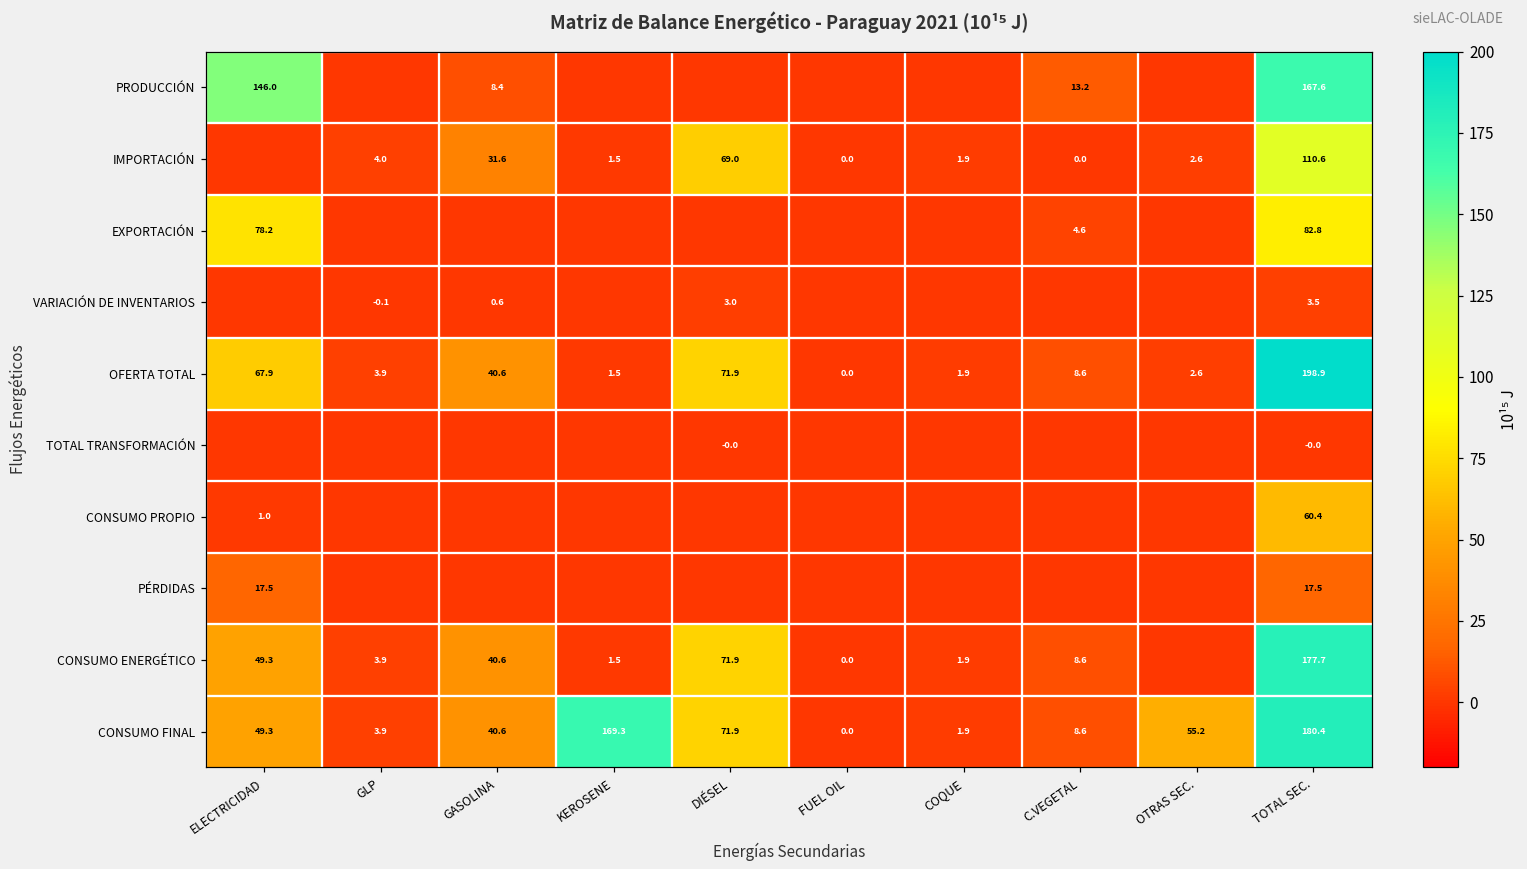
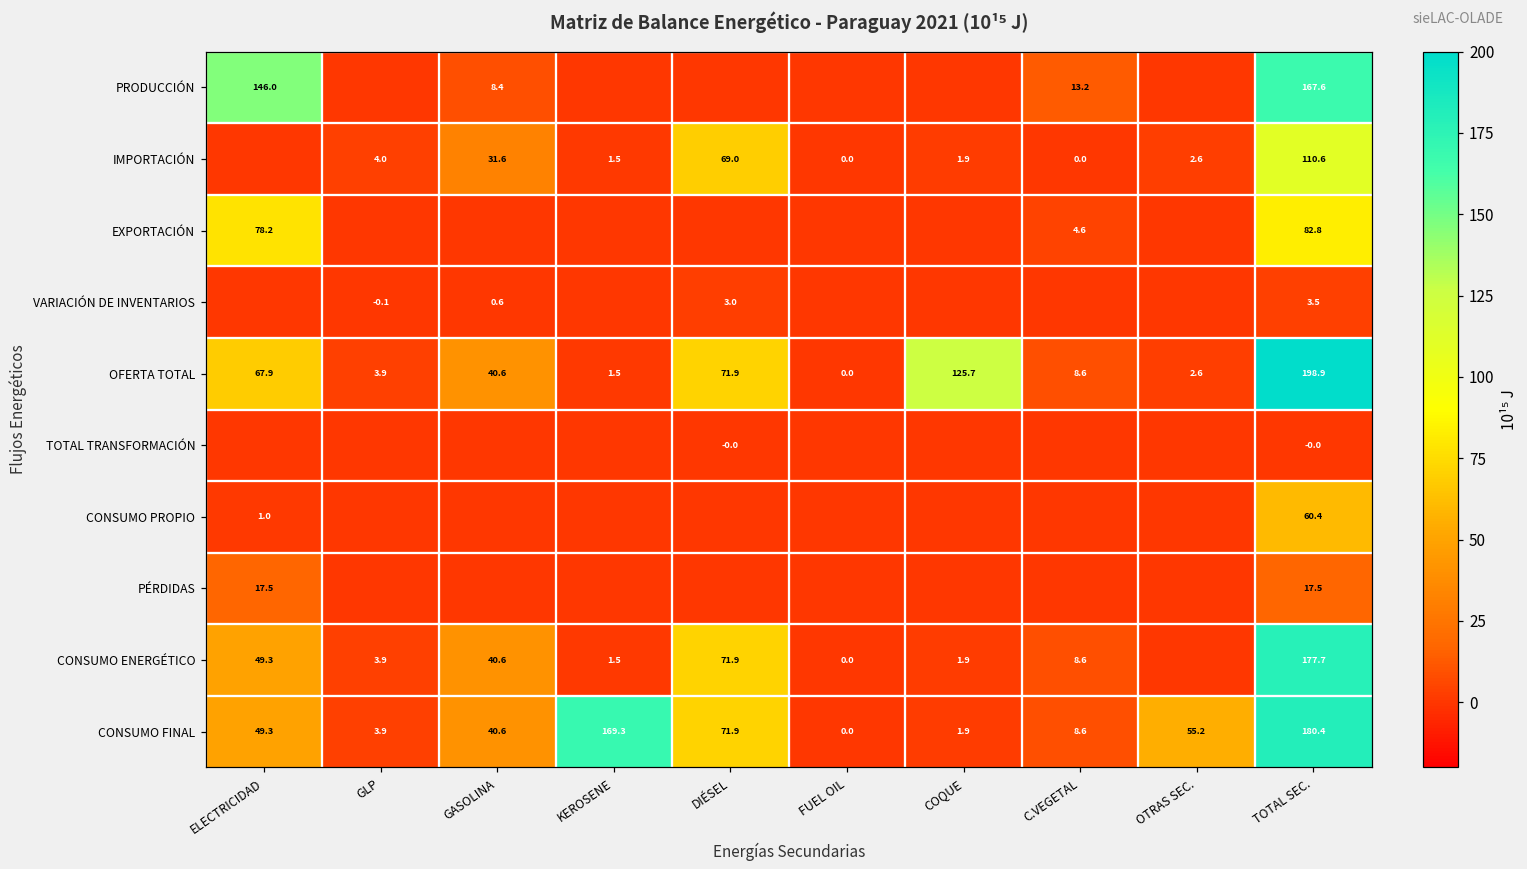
OFERTA TOTAL, COQUE: 1.9 -> 125.7
